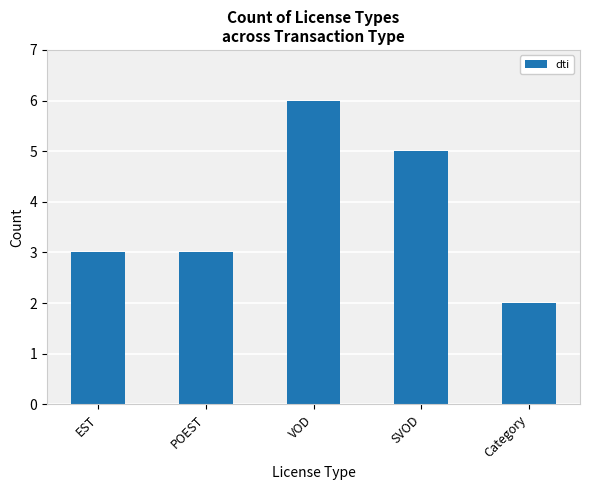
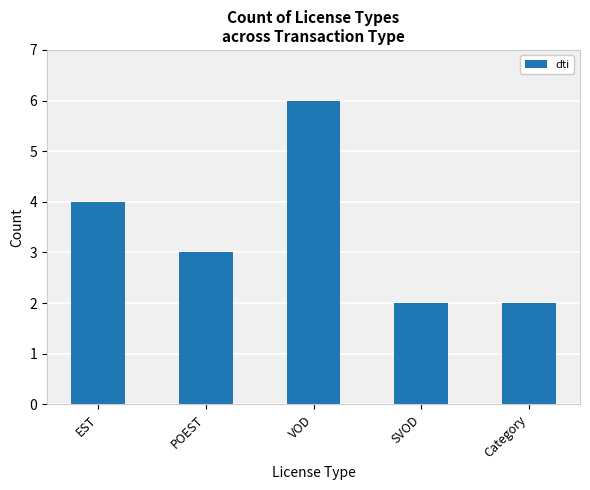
EST: 3 -> 4
SVOD: 5 -> 2
